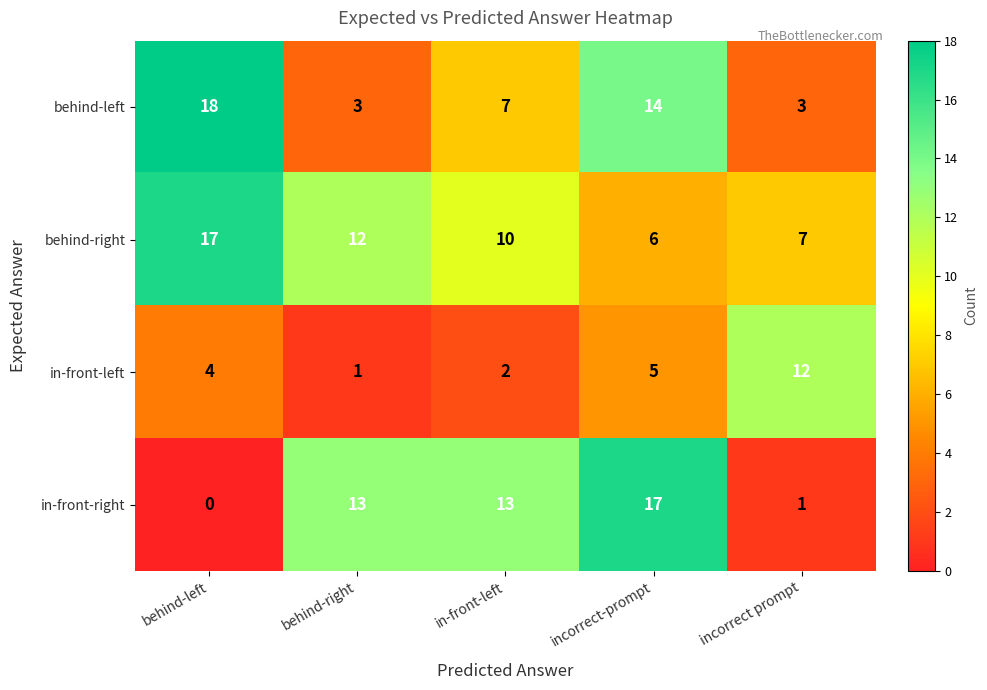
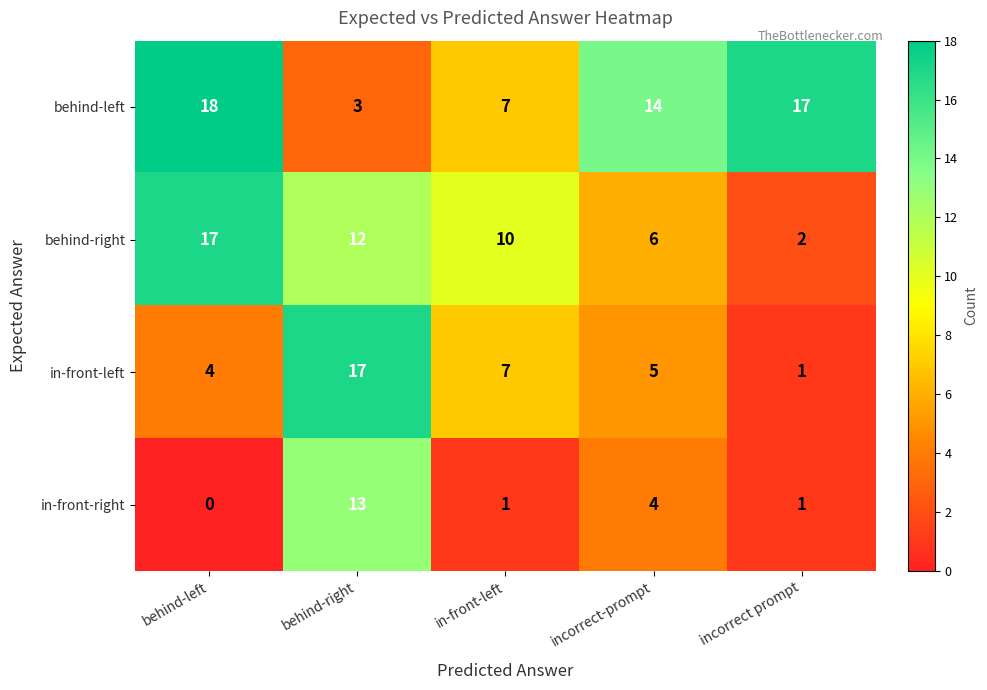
behind-left, incorrect prompt: 3 -> 17
behind-right, incorrect prompt: 7 -> 2
in-front-left, behind-right: 1 -> 17
in-front-left, in-front-left: 2 -> 7
in-front-left, incorrect prompt: 12 -> 1
in-front-right, in-front-left: 13 -> 1
in-front-right, incorrect-prompt: 17 -> 4
